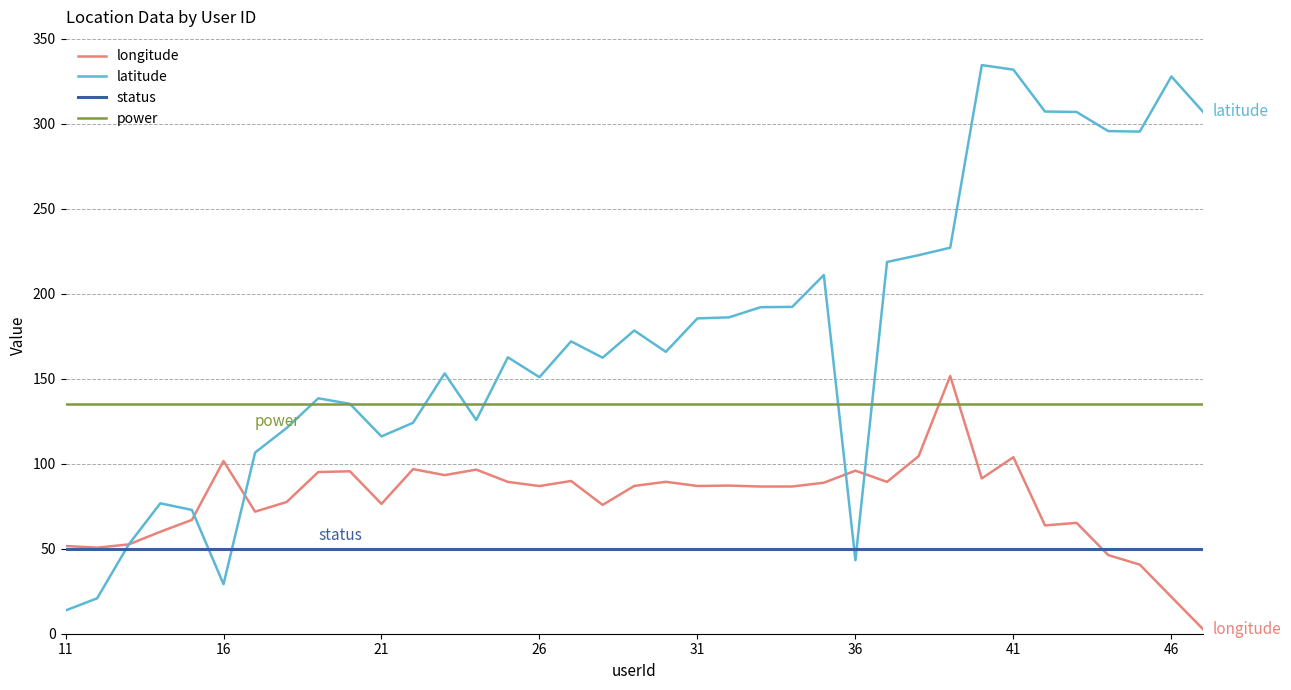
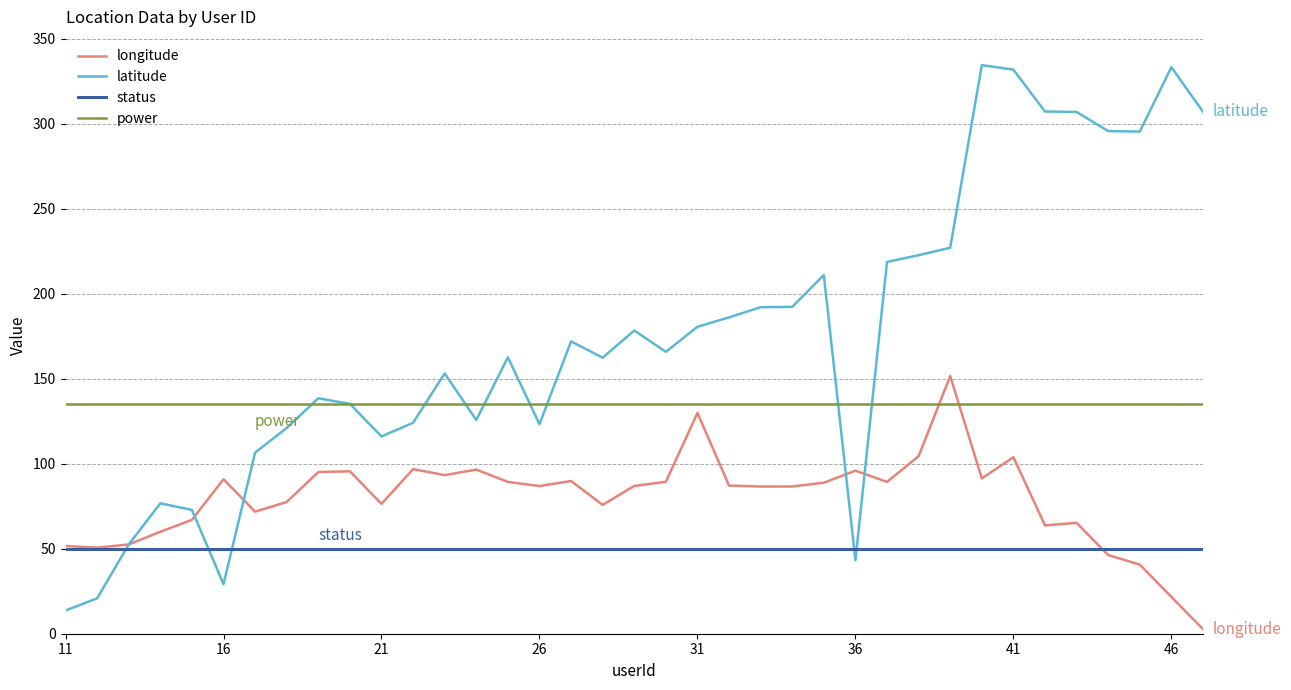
longitude, 16: 102 -> 91
latitude, 26: 151 -> 123
longitude, 31: 87 -> 130
latitude, 31: 186 -> 181
latitude, 46: 328 -> 333
